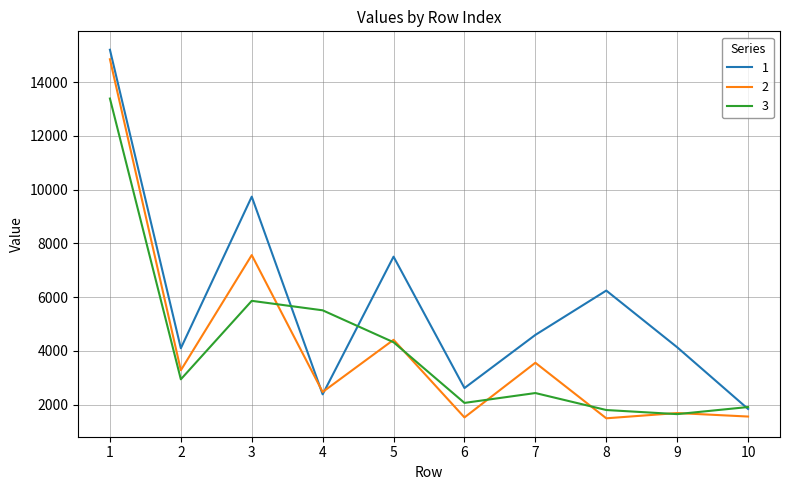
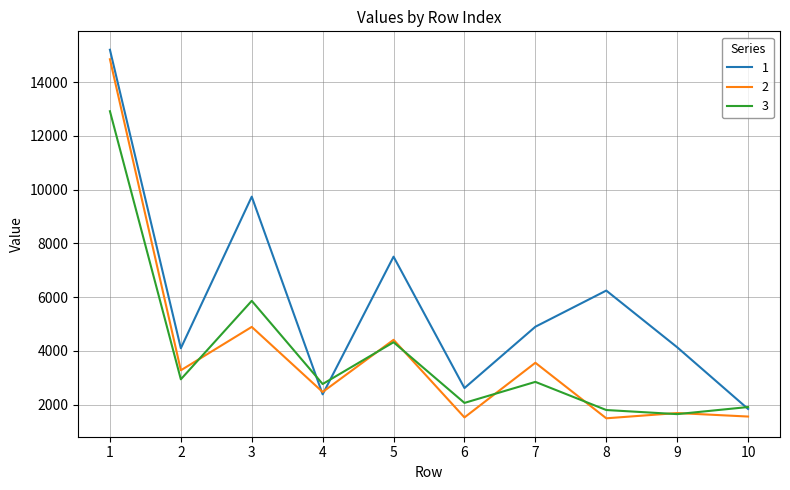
3, 1: 13400 -> 12900
2, 3: 7600 -> 4900
3, 4: 5500 -> 2800
1, 7: 4600 -> 4900
3, 7: 2400 -> 2800
